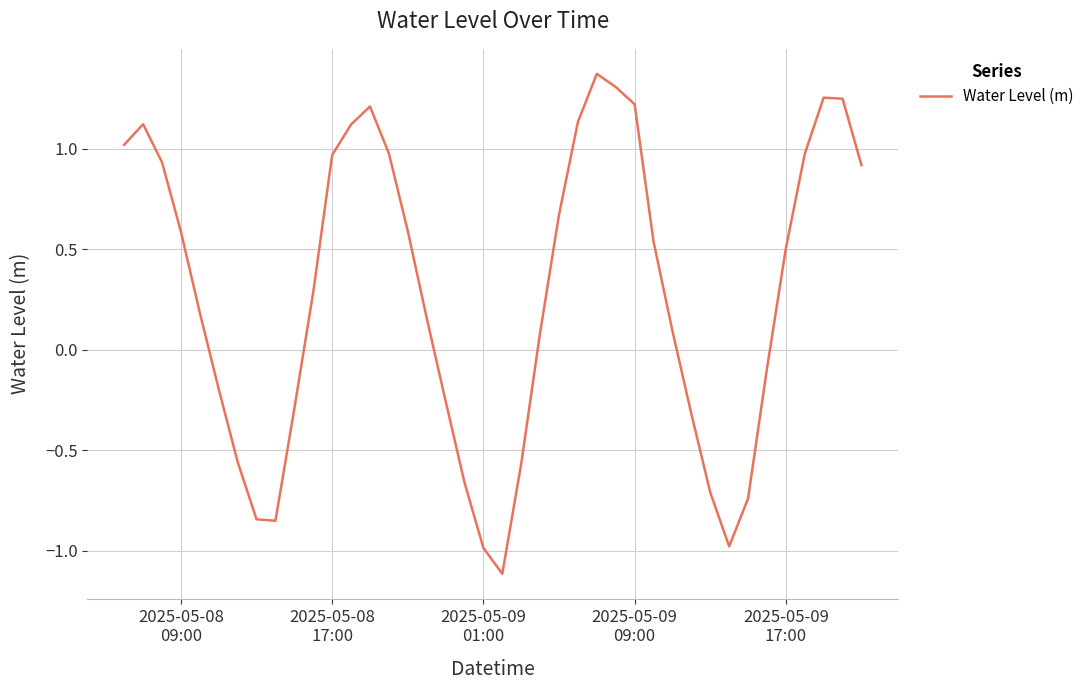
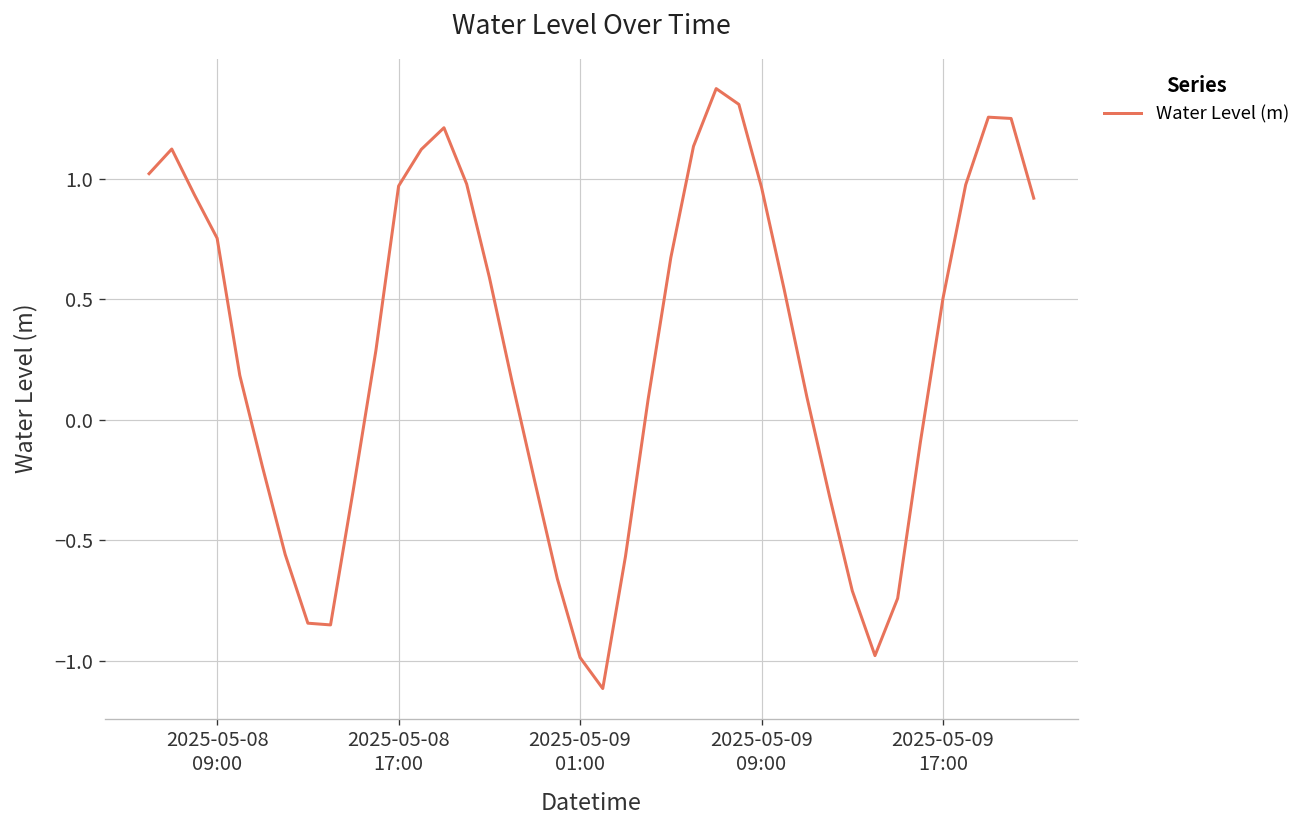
2025-05-08 09:00: 0.59 -> 0.75
2025-05-09 09:00: 1.22 -> 0.96
